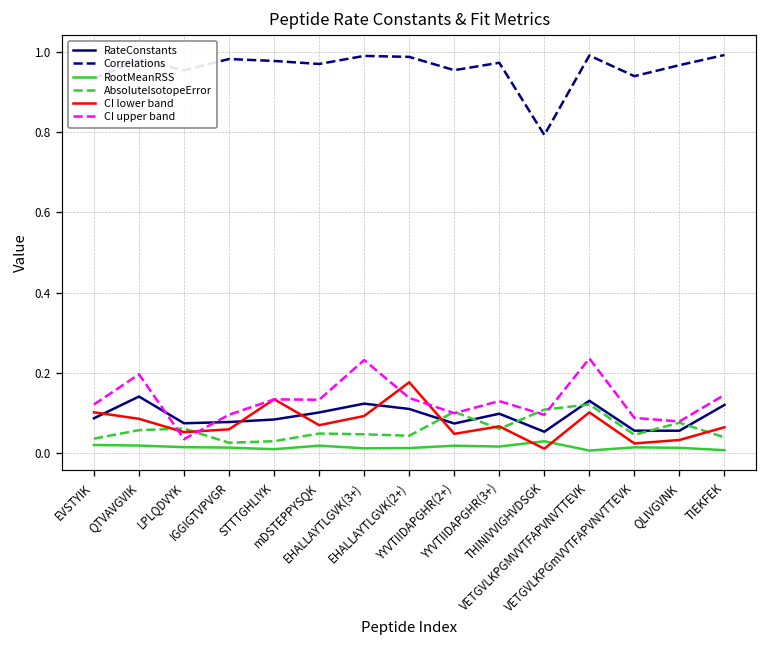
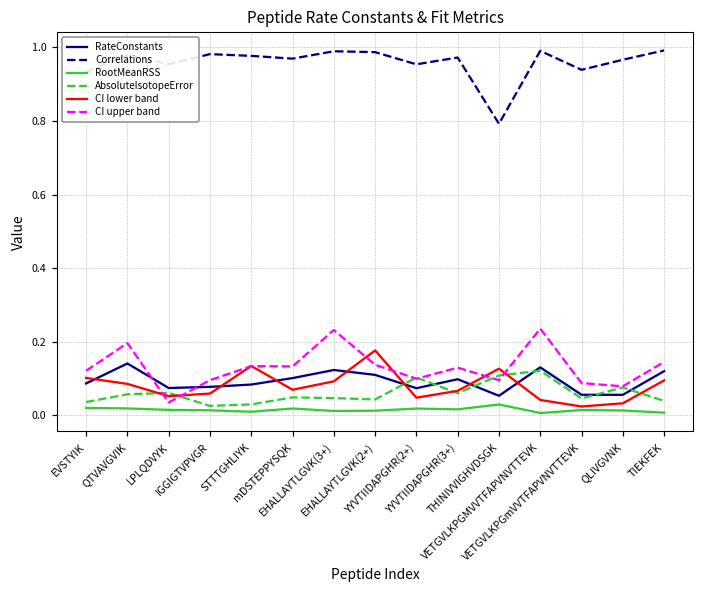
CI lower band, THINIVVIGHVDSGK: 0.01 -> 0.13
CI lower band, VETGVLKPGMVVTFAPVNVTTEVK: 0.10 -> 0.04
CI lower band, TIEKFEK: 0.06 -> 0.10
